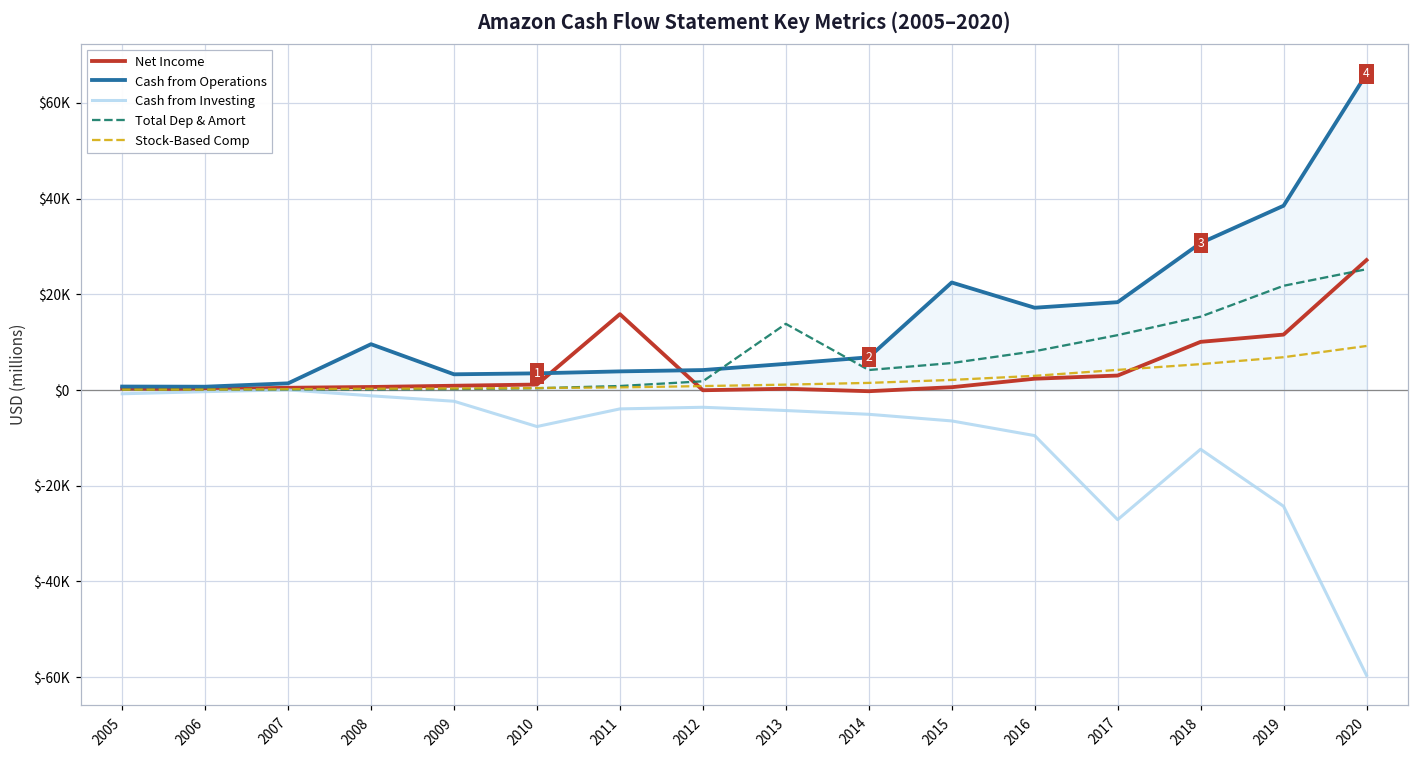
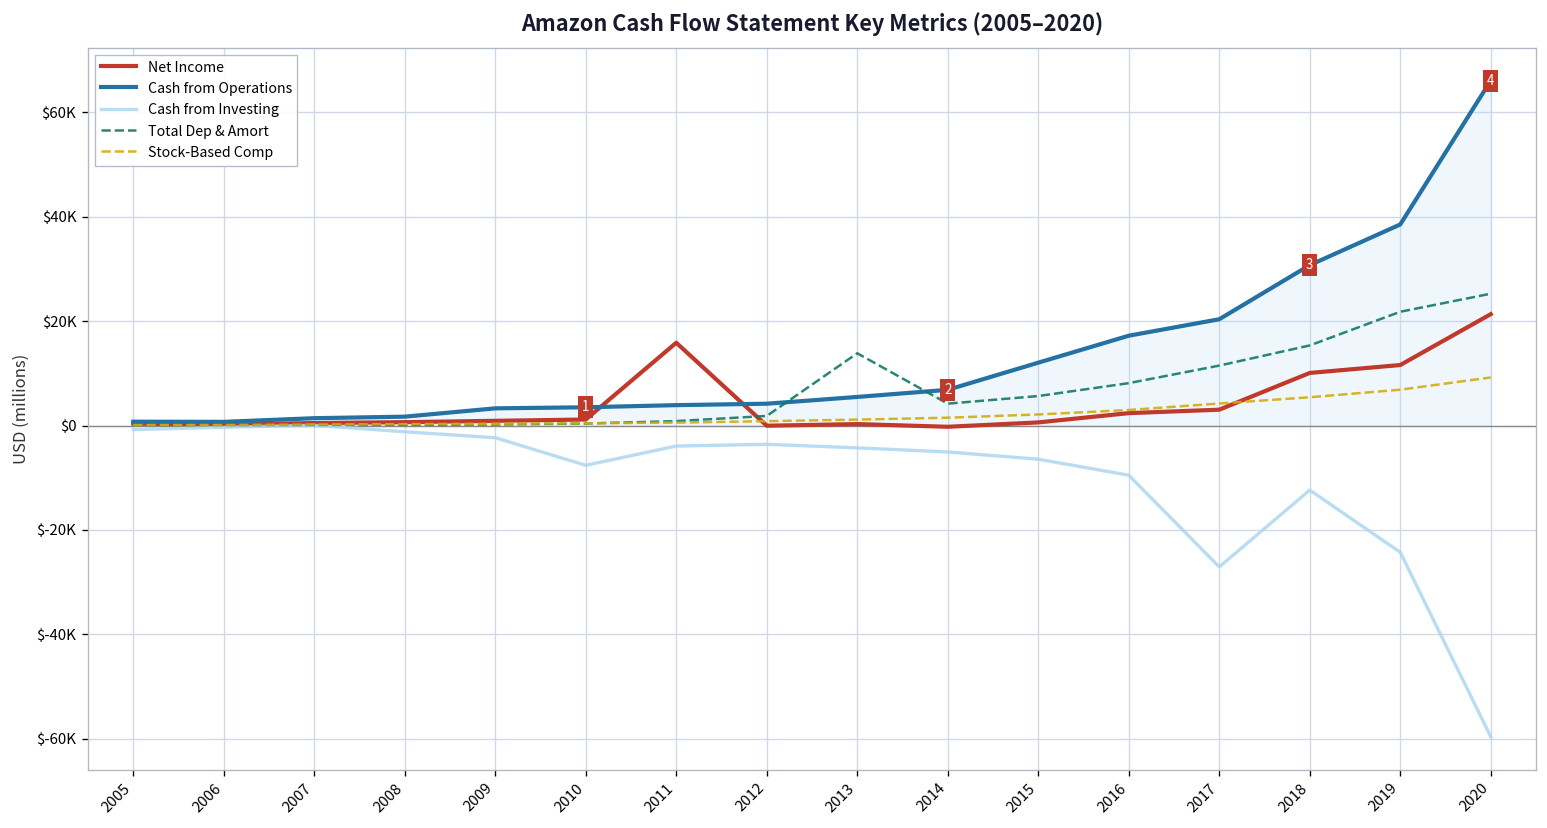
Cash from Operations, 2008: $10000 -> $2000
Cash from Operations, 2015: $22000 -> $12000
Cash from Operations, 2017: $18000 -> $20000
Net Income, 2020: $27000 -> $21000
